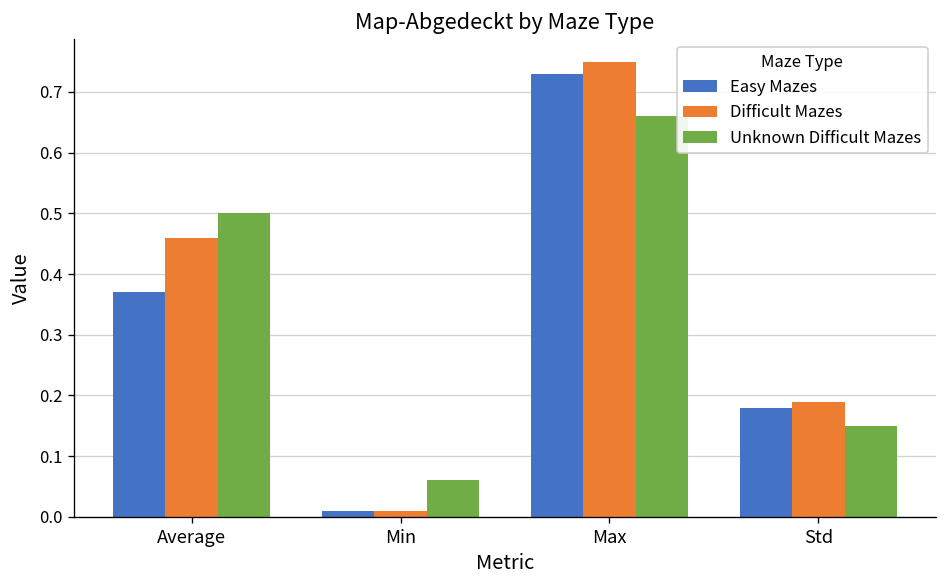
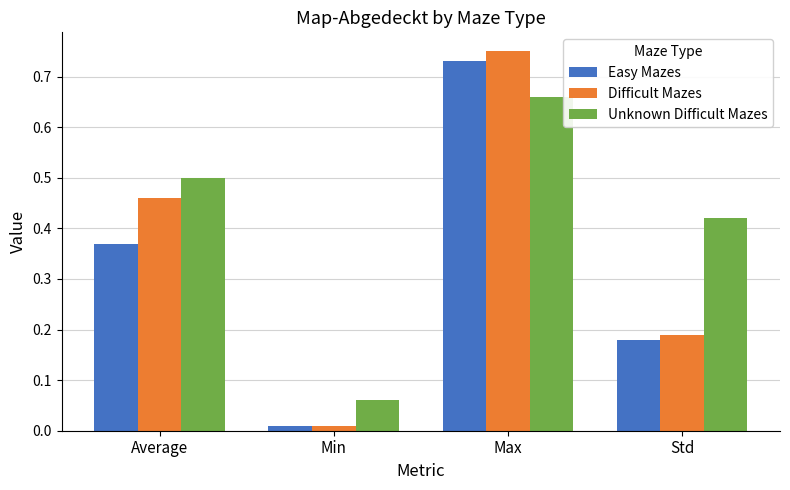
Unknown Difficult Mazes, Std: 0.15 -> 0.42
